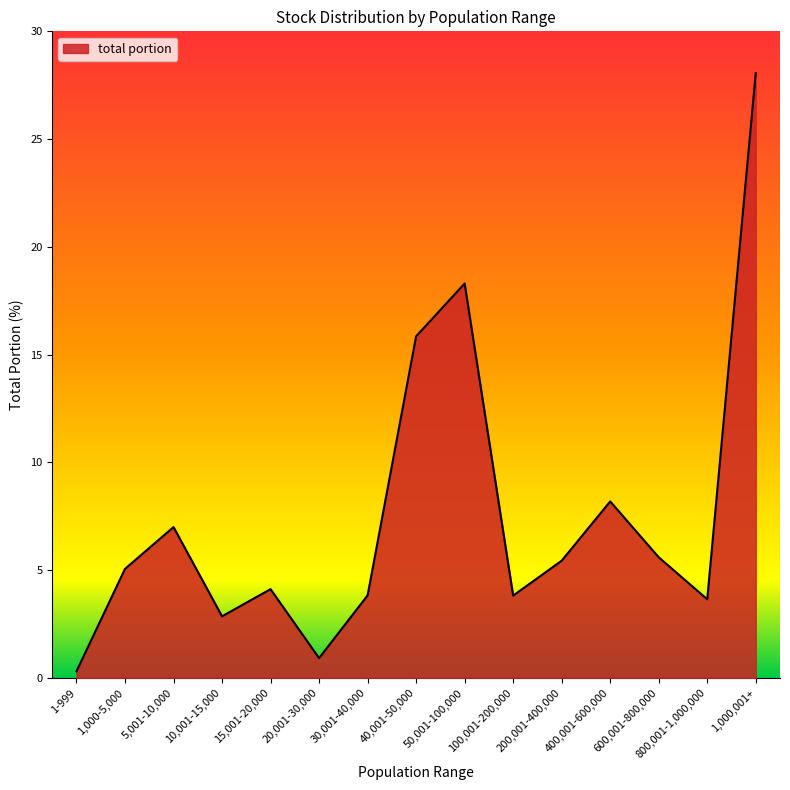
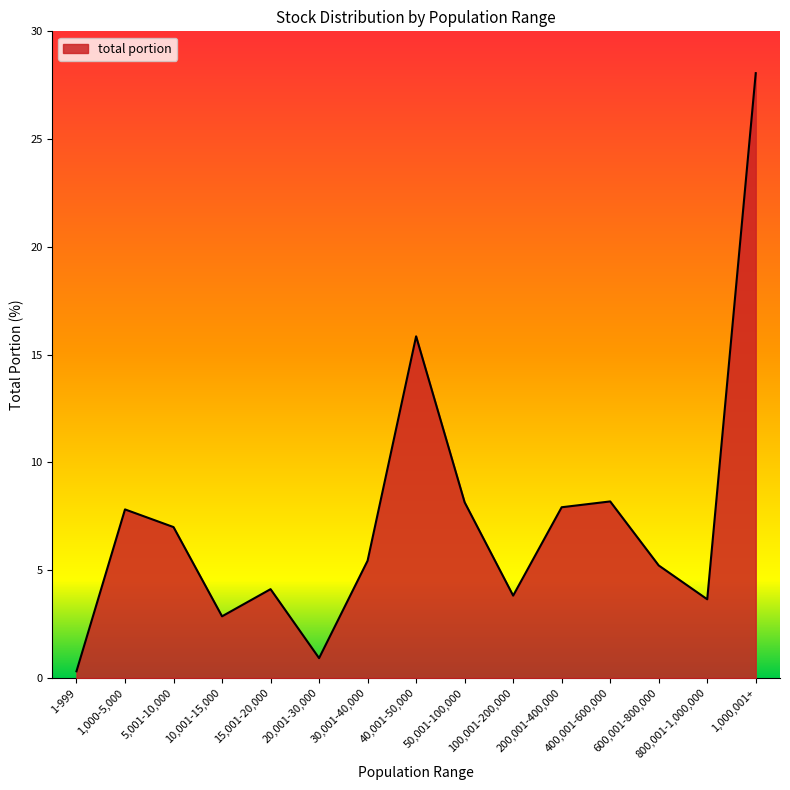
1,000-5,000: 5.1 -> 7.8
30,001-40,000: 3.8 -> 5.4
50,001-100,000: 18.3 -> 8.2
200,001-400,000: 5.4 -> 7.9
600,001-800,000: 5.6 -> 5.2
